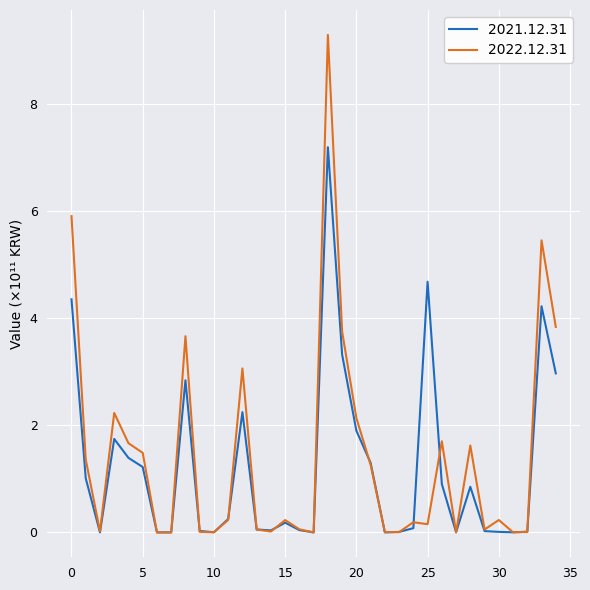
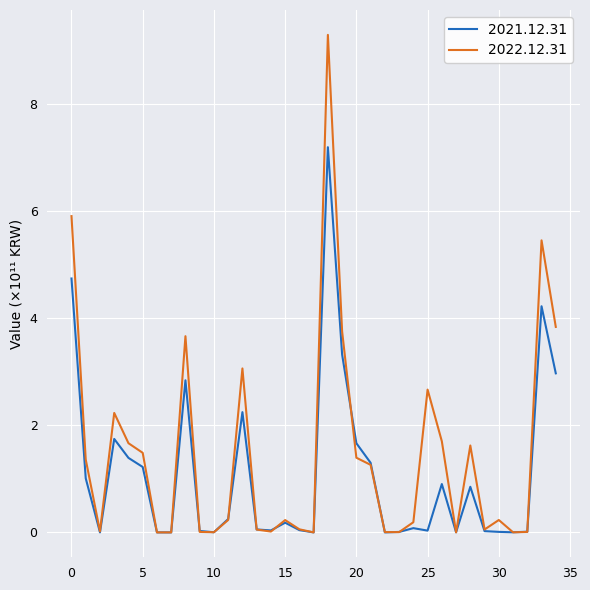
2021.12.31, 0: 4.4 -> 4.7
2021.12.31, 20: 1.9 -> 1.7
2022.12.31, 20: 2.1 -> 1.4
2021.12.31, 25: 4.7 -> 0.0
2022.12.31, 25: 0.2 -> 2.7
